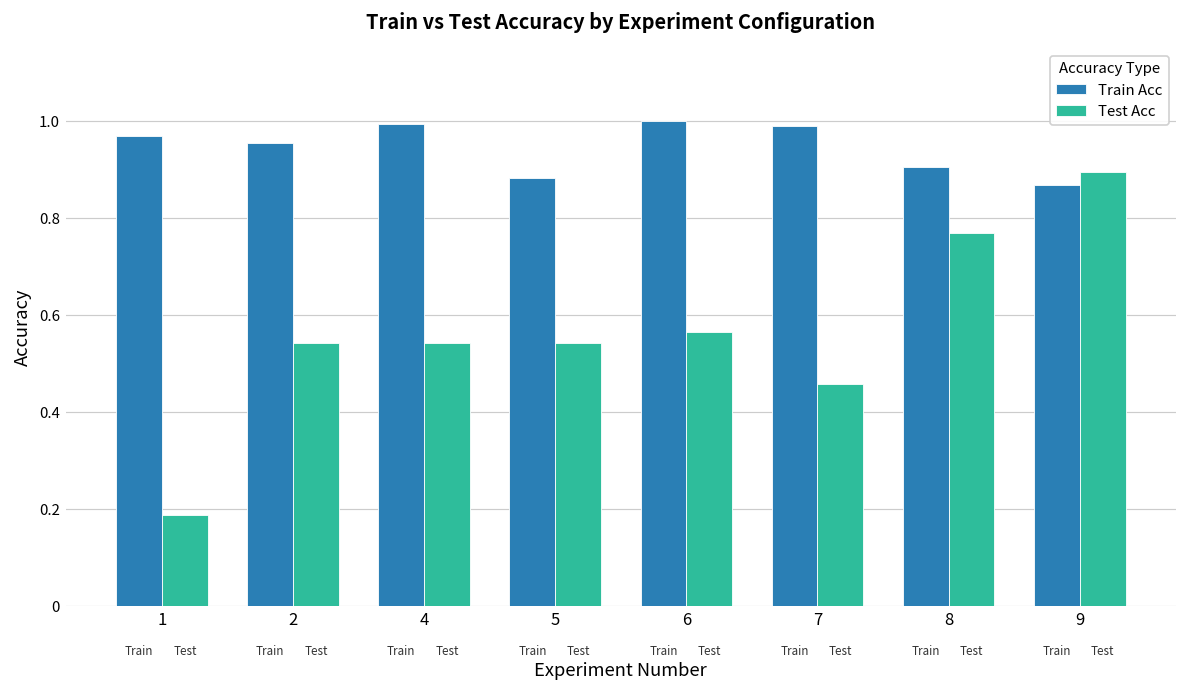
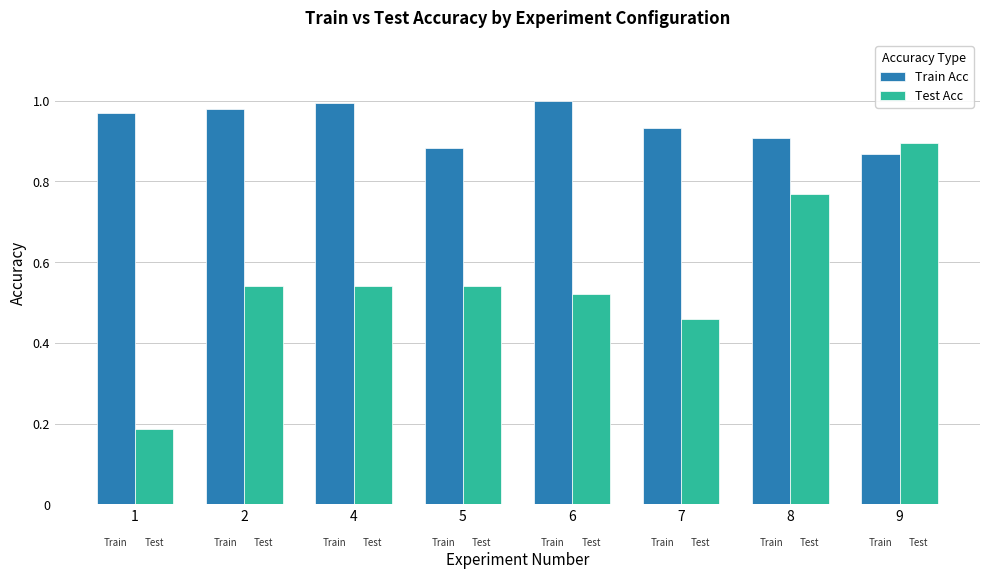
Train Acc, 2: 0.96 -> 0.98
Test Acc, 6: 0.56 -> 0.52
Train Acc, 7: 0.99 -> 0.93
